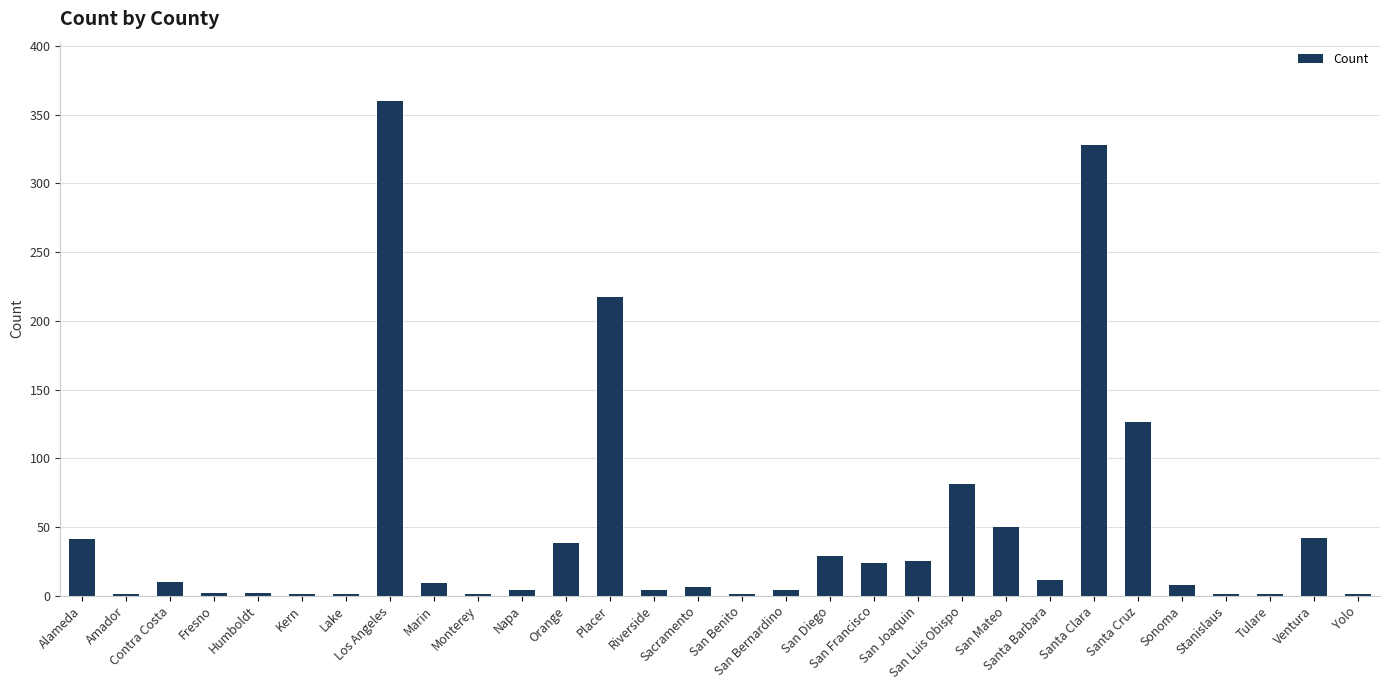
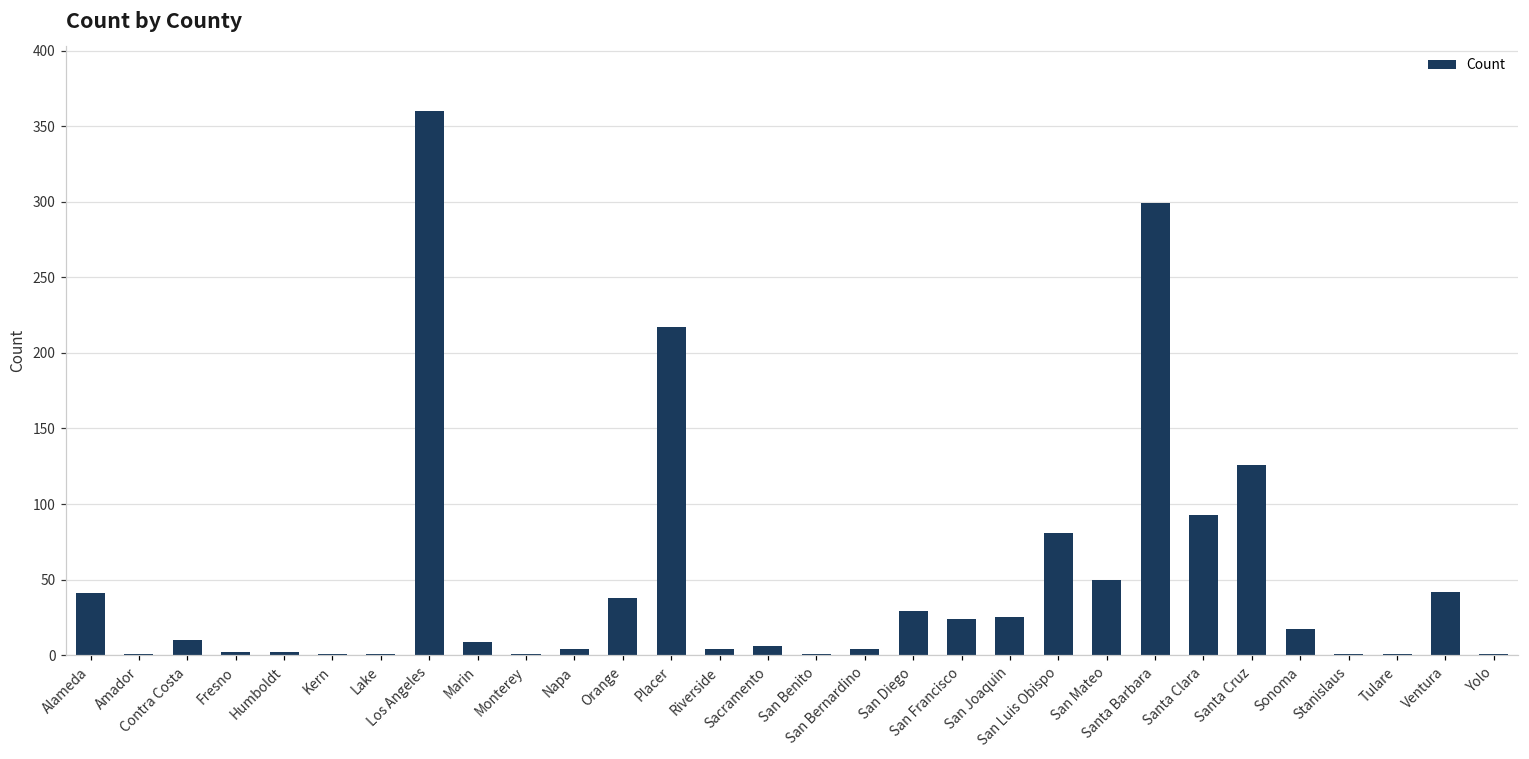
Santa Barbara: 11 -> 299
Santa Clara: 328 -> 93
Sonoma: 8 -> 17
